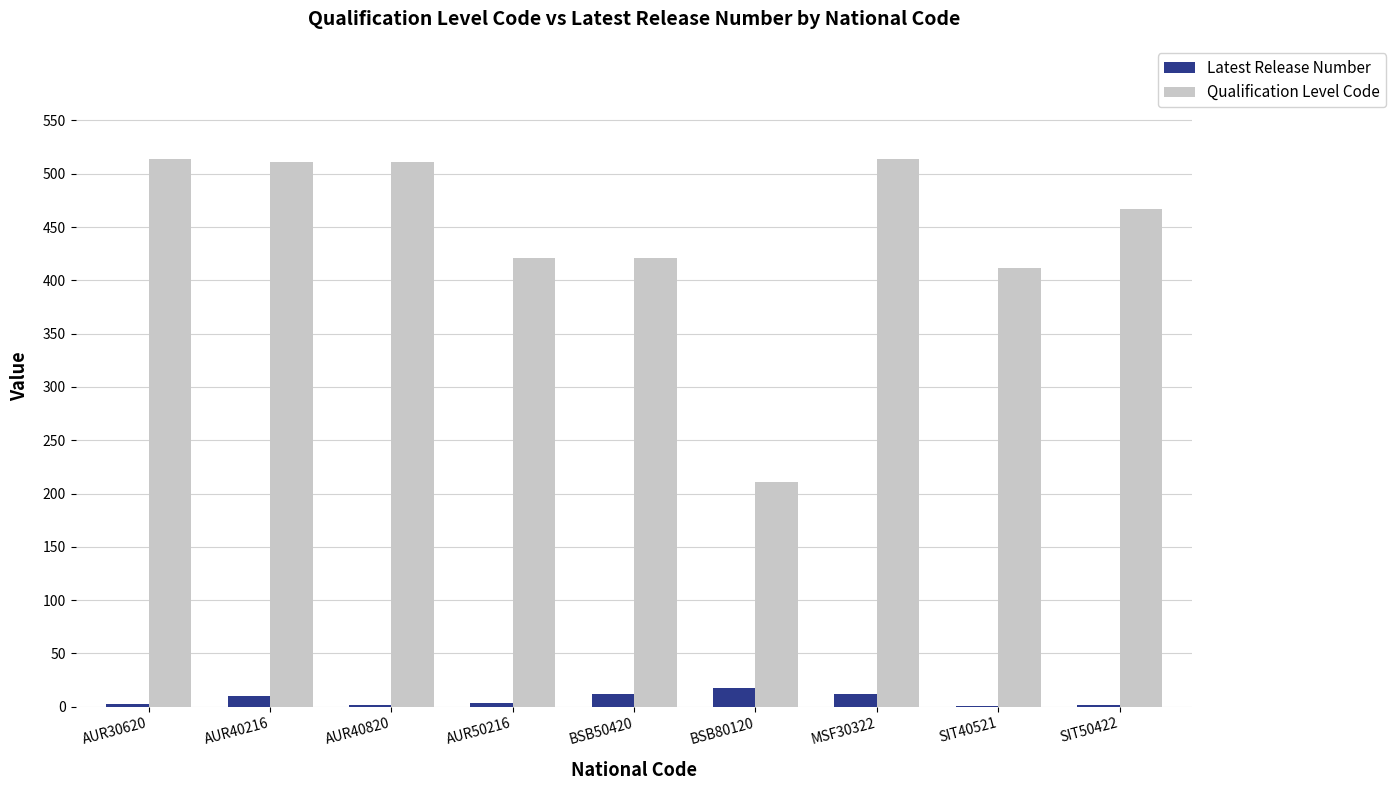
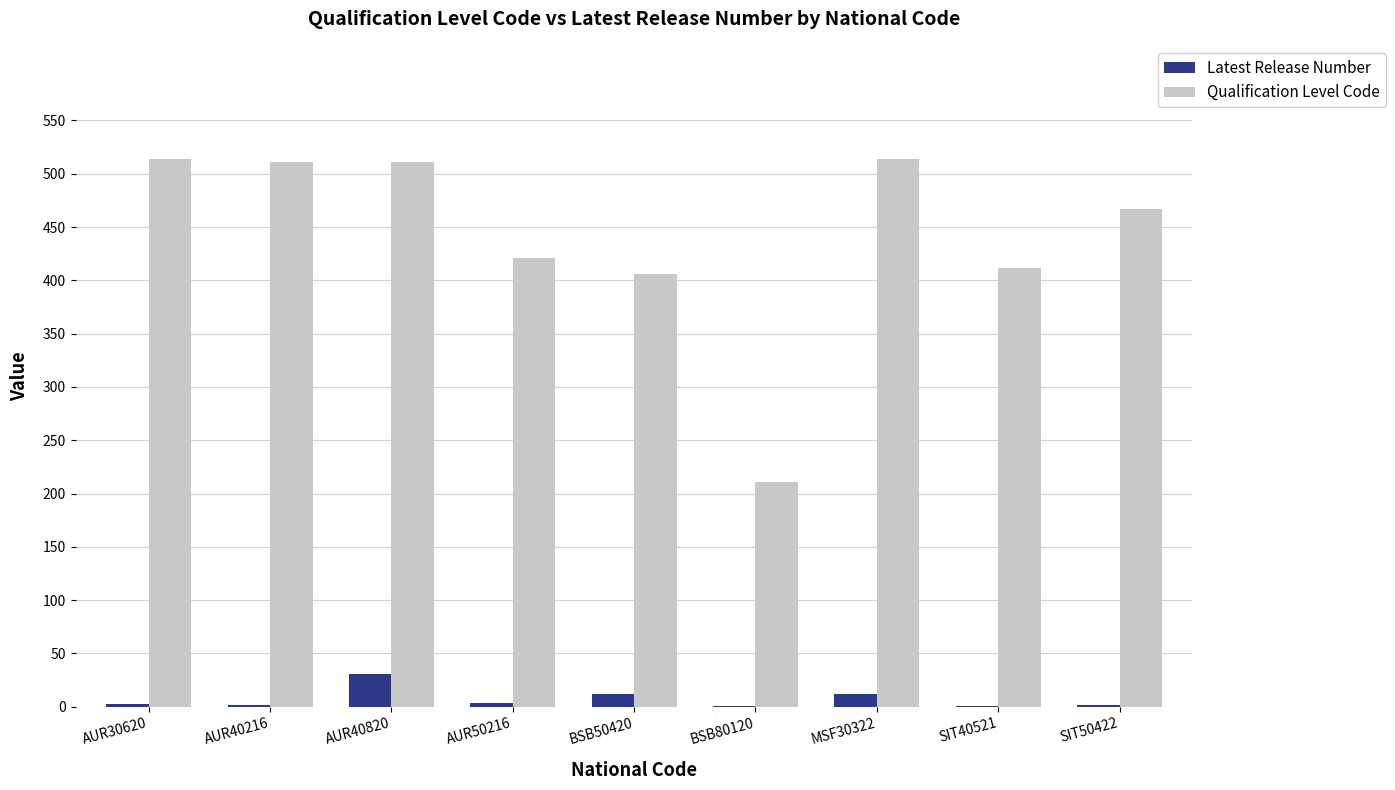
Latest Release Number, AUR40216: 10 -> 2
Latest Release Number, AUR40820: 2 -> 31
Qualification Level Code, BSB50420: 421 -> 406
Latest Release Number, BSB80120: 18 -> 1
